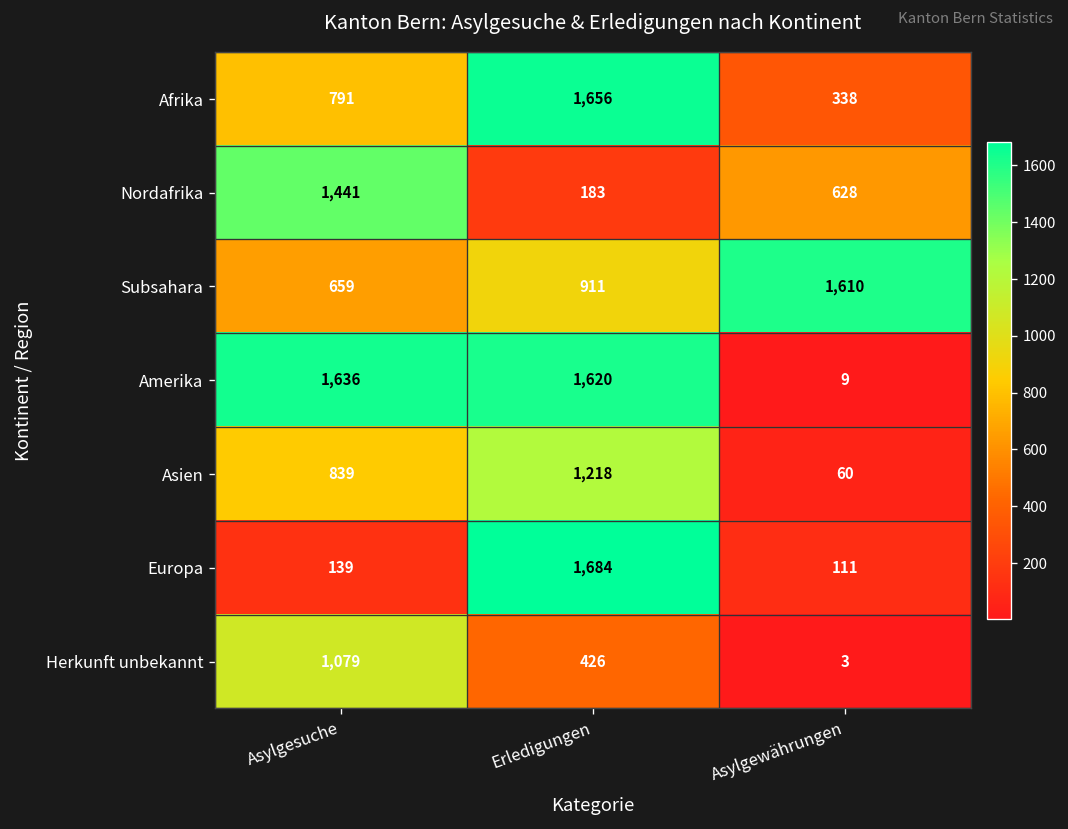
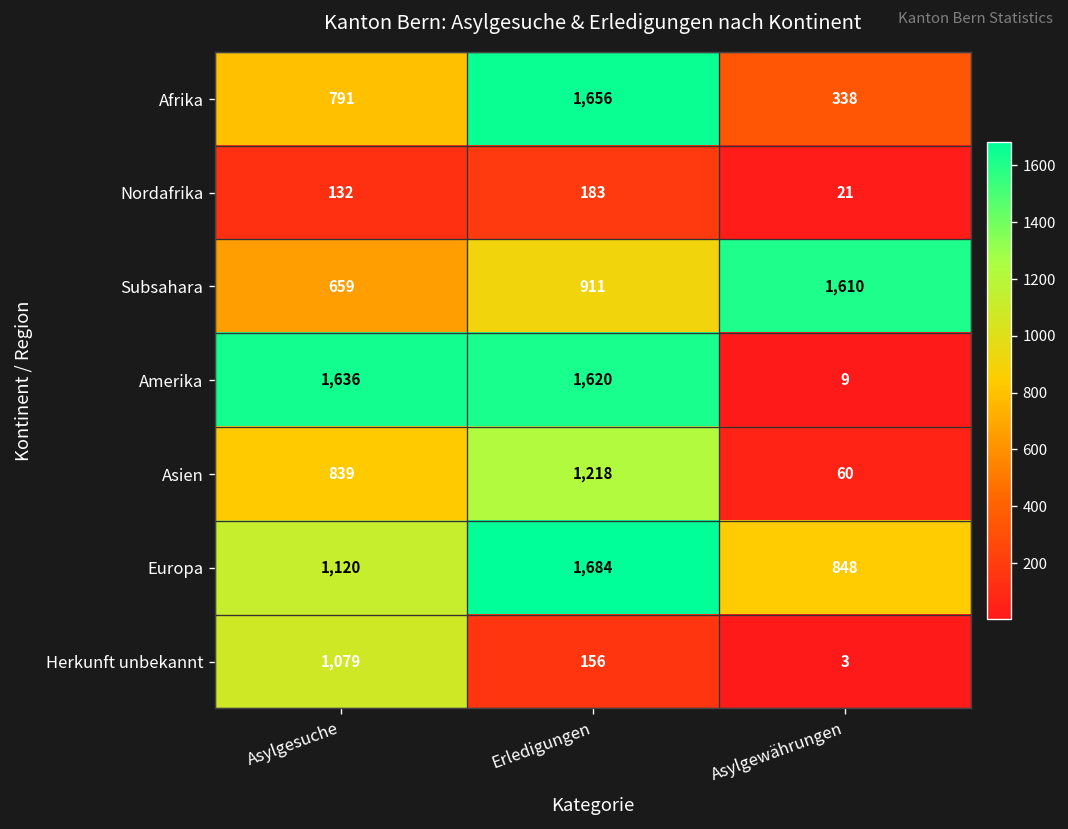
Nordafrika, Asylgesuche: 1,441 -> 132
Nordafrika, Asylgewährungen: 628 -> 21
Europa, Asylgesuche: 139 -> 1,120
Europa, Asylgewährungen: 111 -> 848
Herkunft unbekannt, Erledigungen: 426 -> 156
